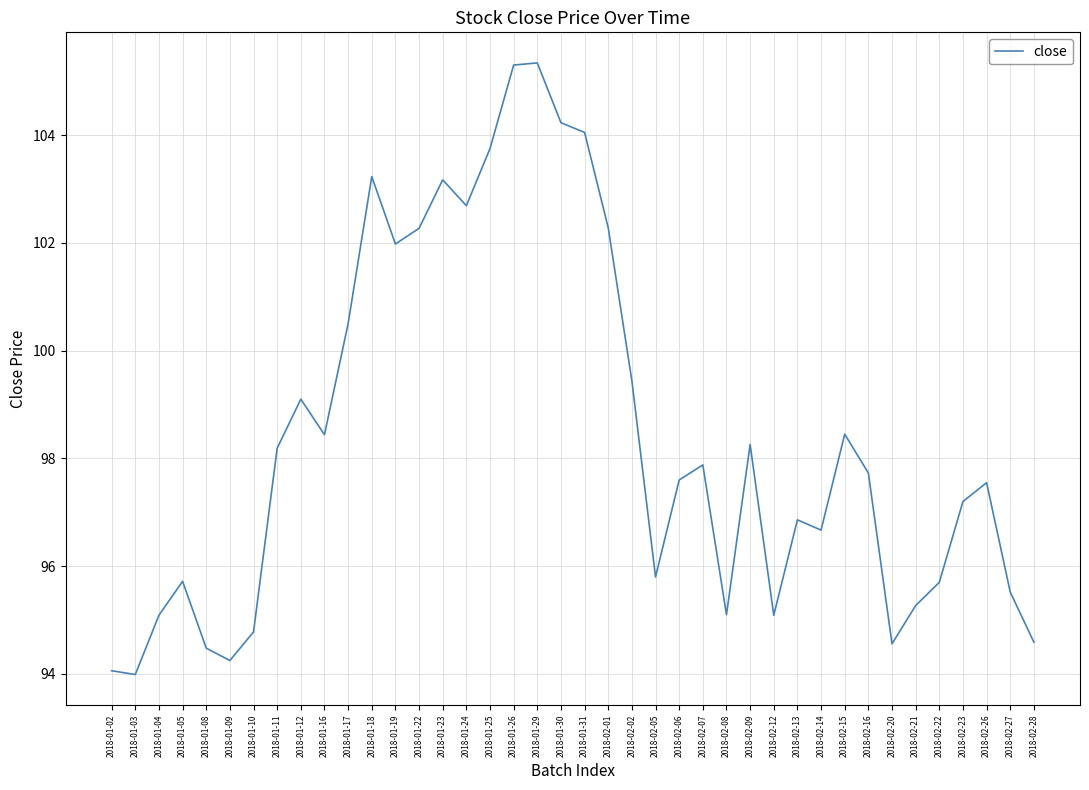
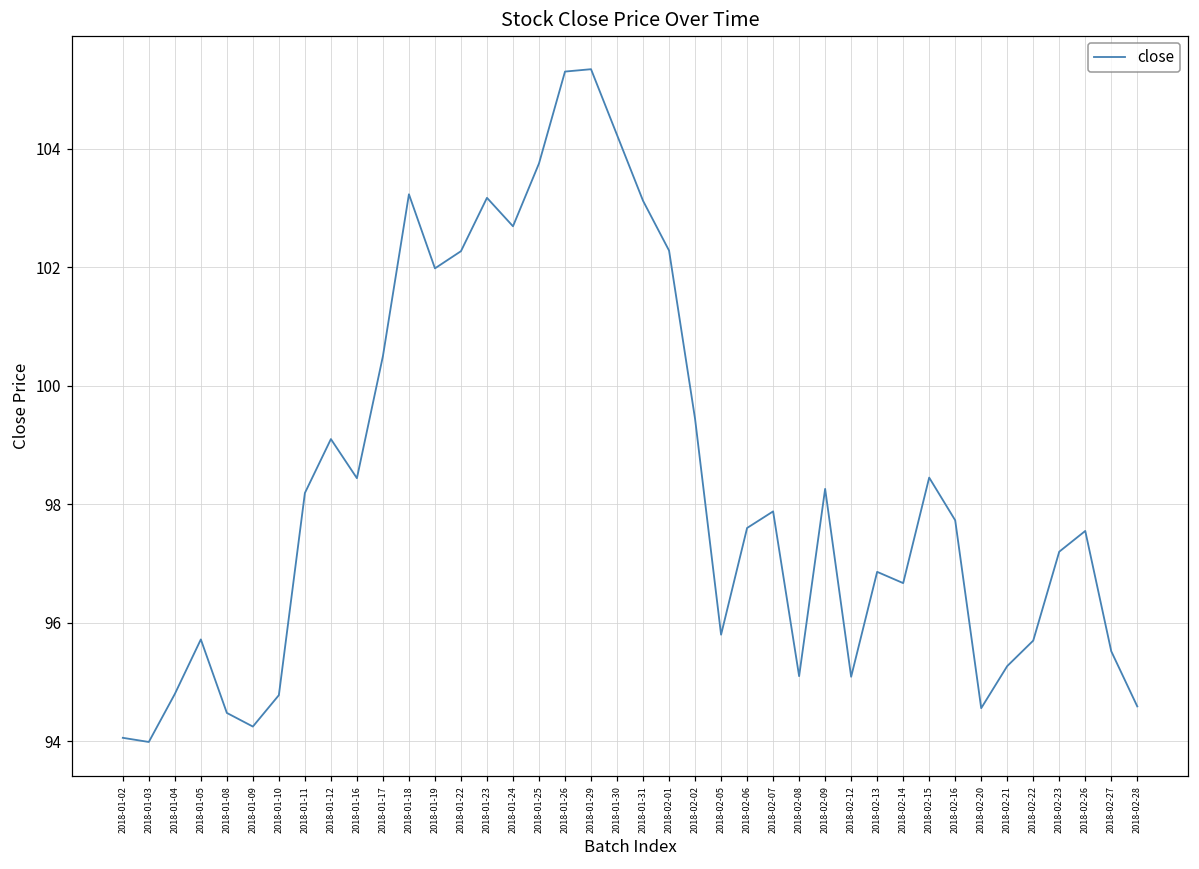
2018-01-04: 95.1 -> 94.8
2018-01-31: 104.1 -> 103.1
